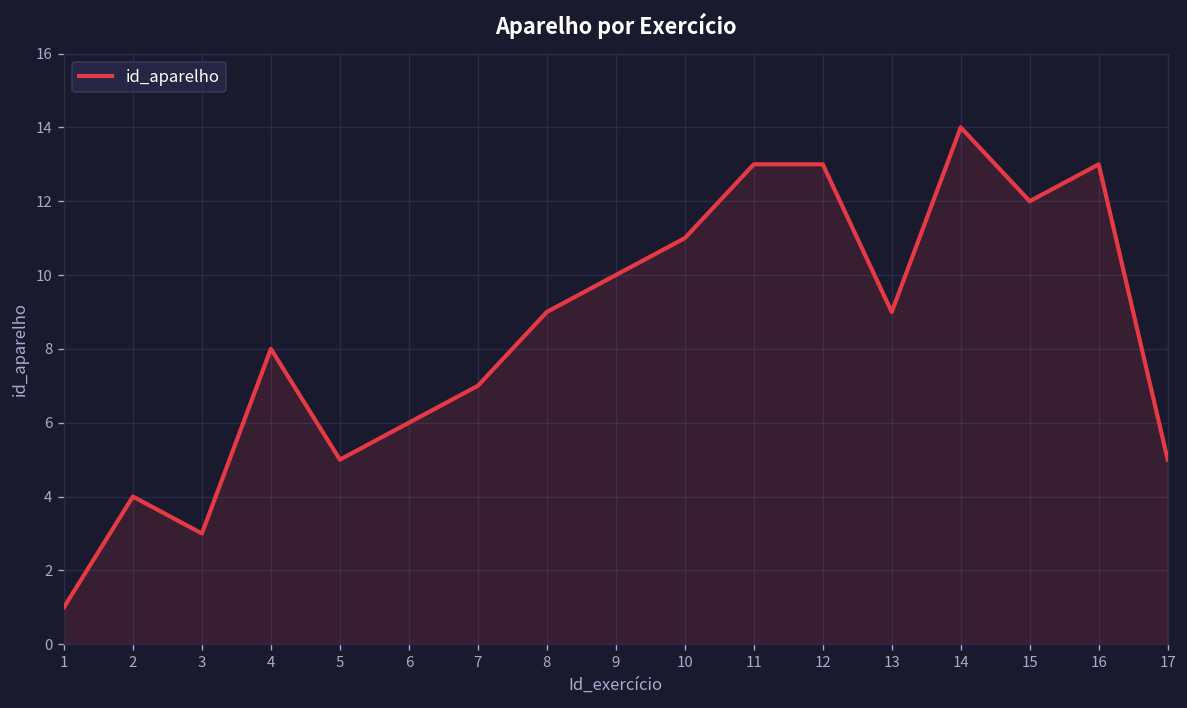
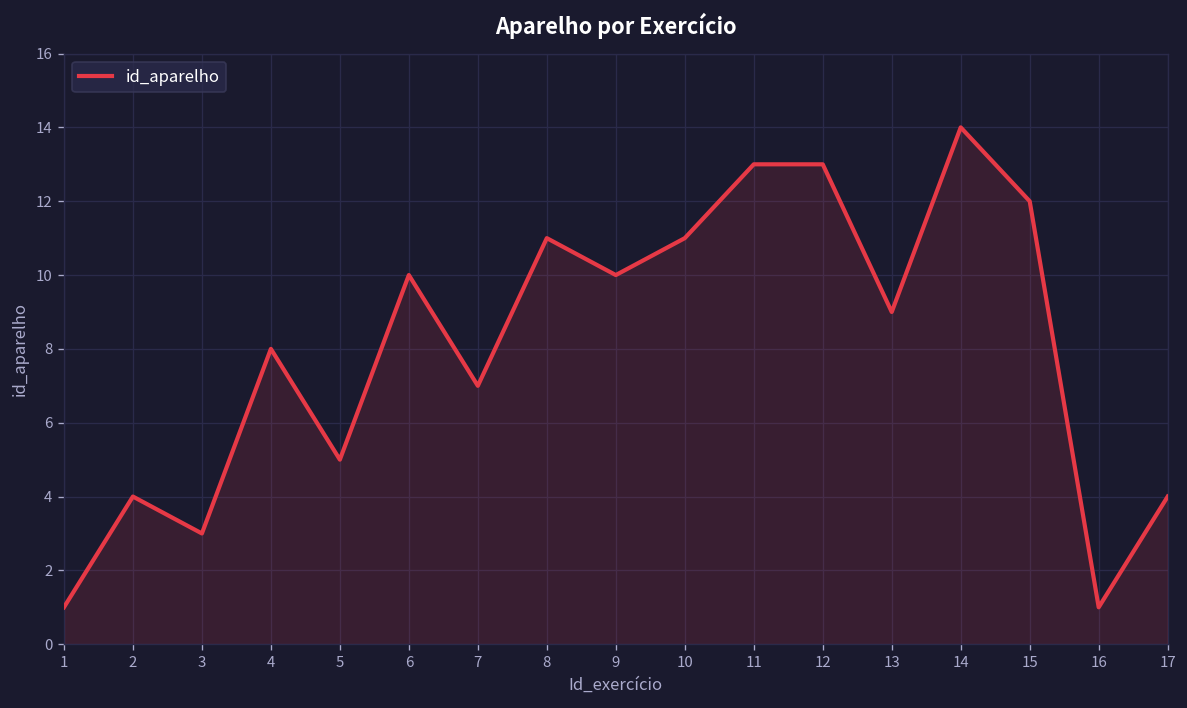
6: 6 -> 10
8: 9 -> 11
16: 13 -> 1
17: 5 -> 4
